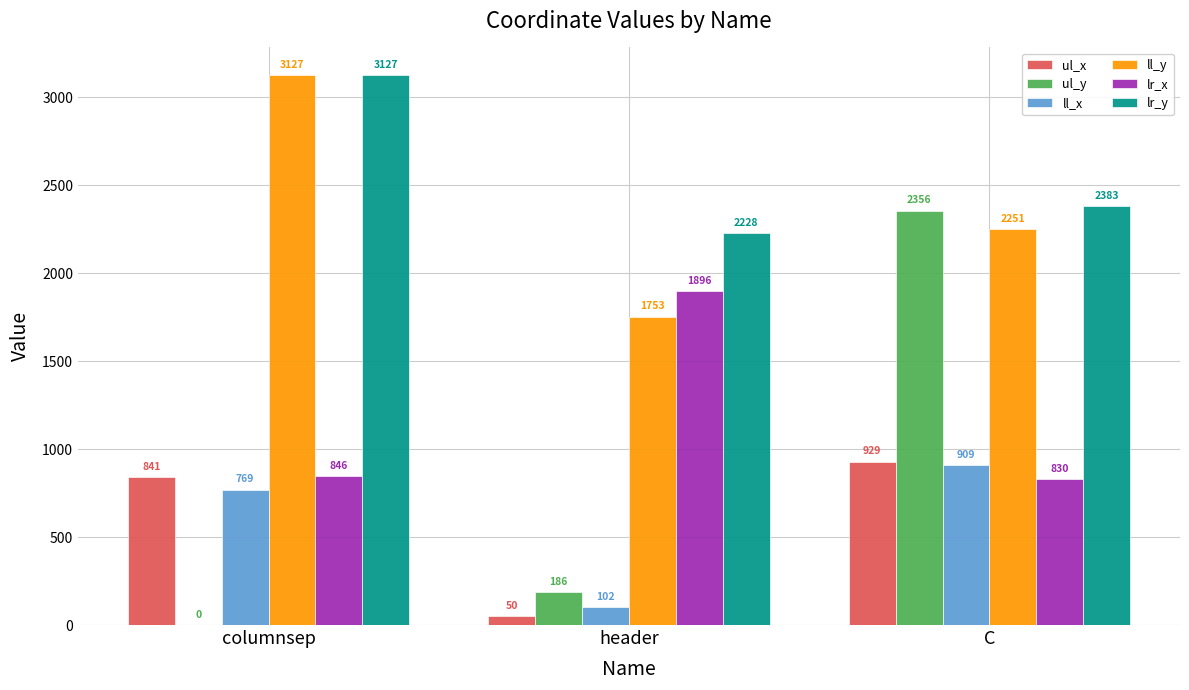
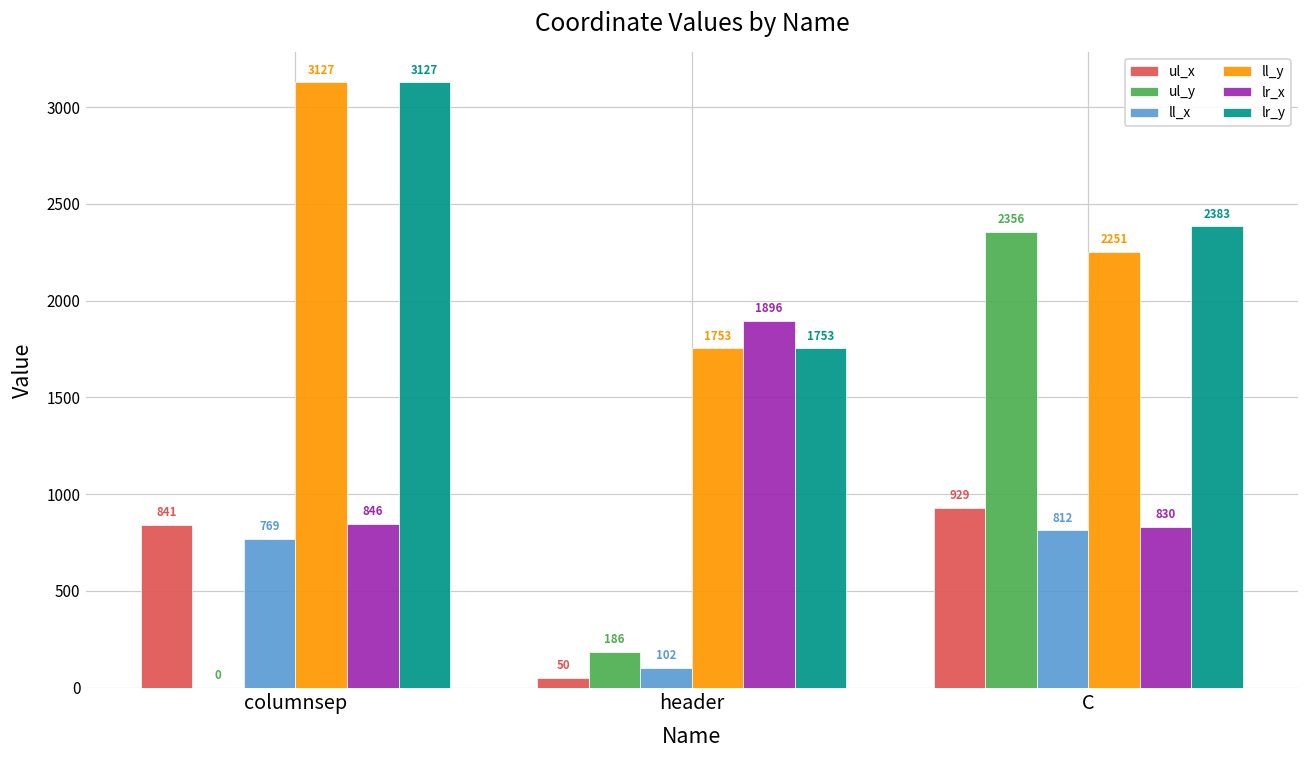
lr_y, header: 2228 -> 1753
ll_x, C: 909 -> 812
